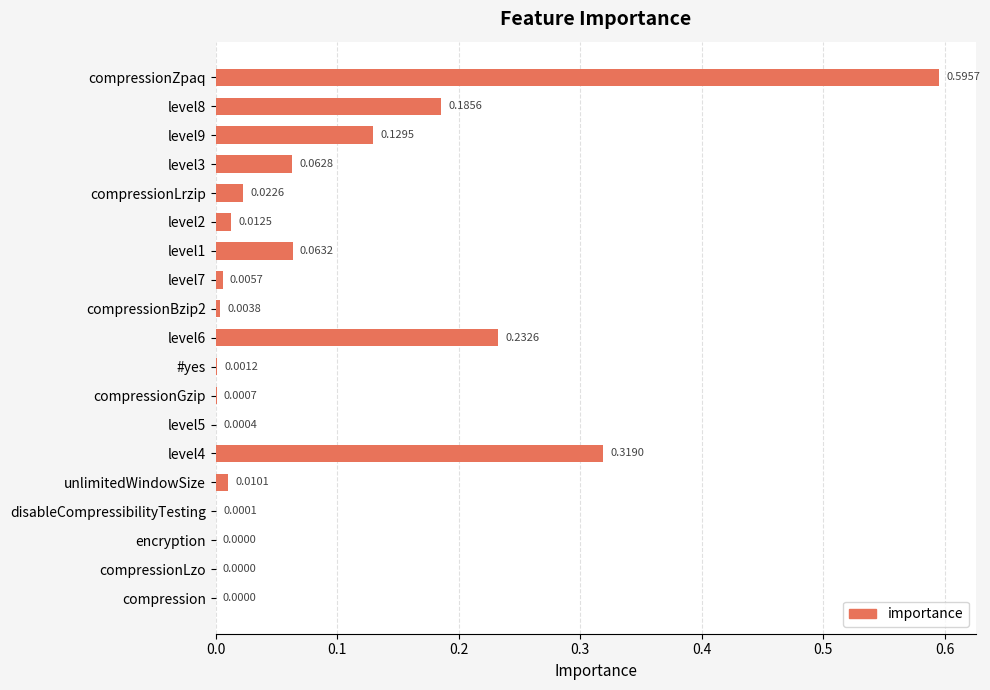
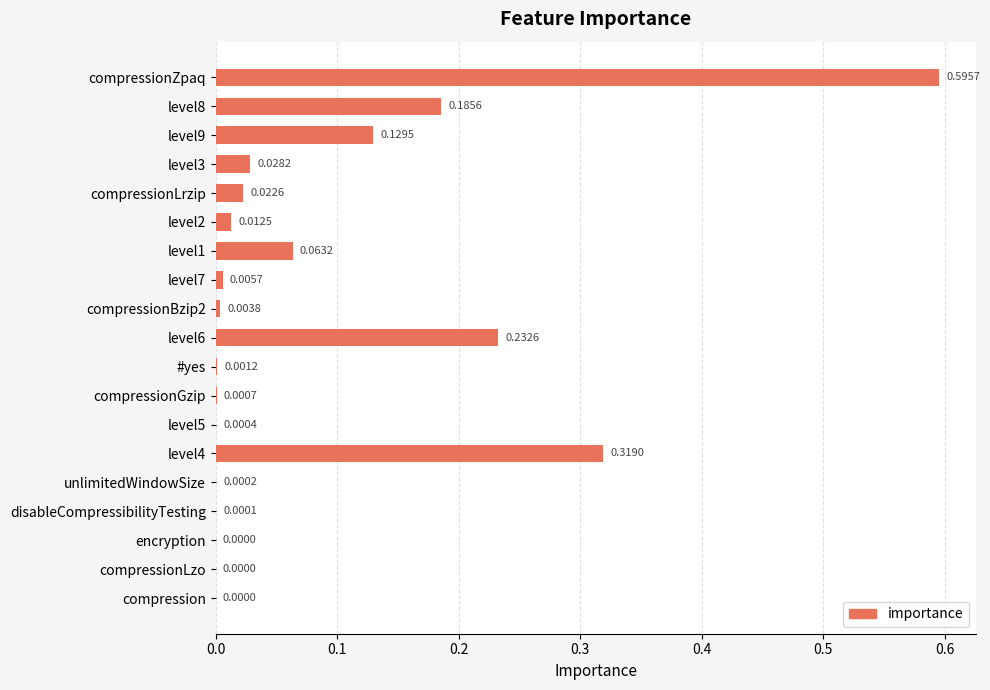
level3: 0.0628 -> 0.0282
unlimitedWindowSize: 0.0101 -> 0.0002
